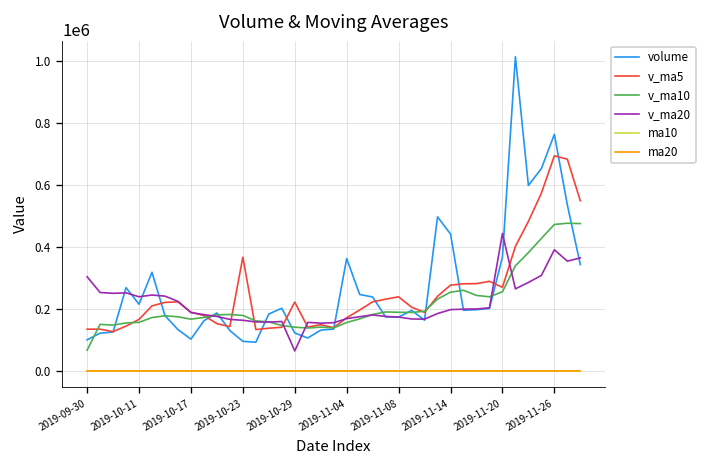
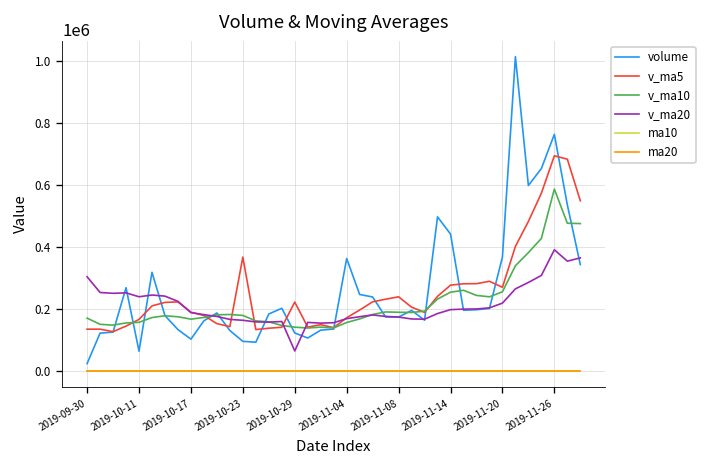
volume, 2019-09-30: 100000 -> 20000
v_ma10, 2019-09-30: 70000 -> 170000
volume, 2019-10-11: 220000 -> 60000
v_ma20, 2019-11-20: 440000 -> 220000
v_ma10, 2019-11-26: 470000 -> 590000
